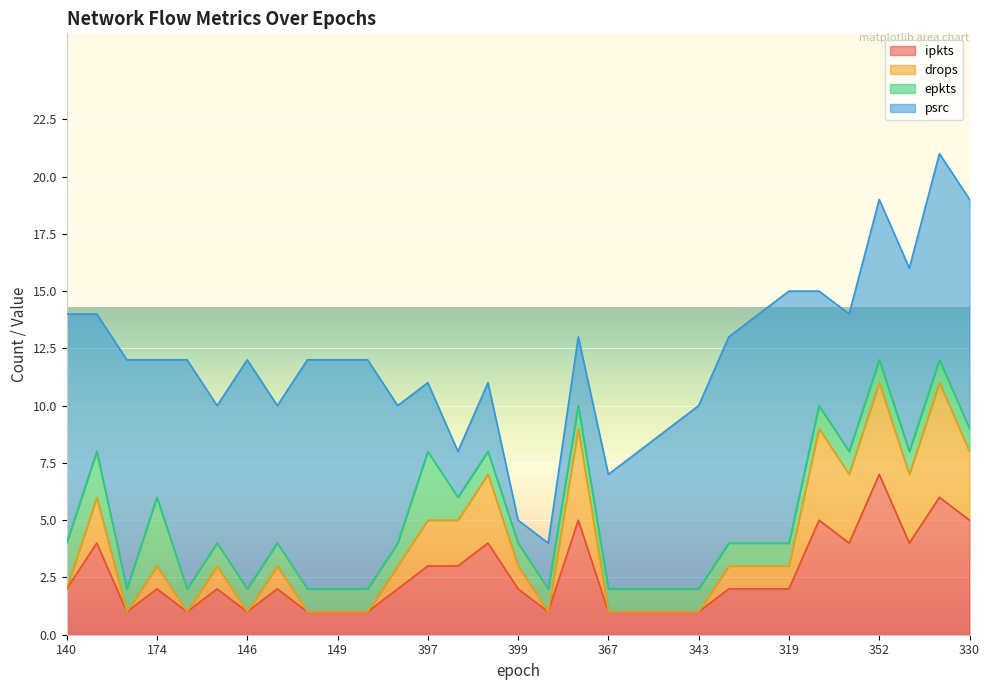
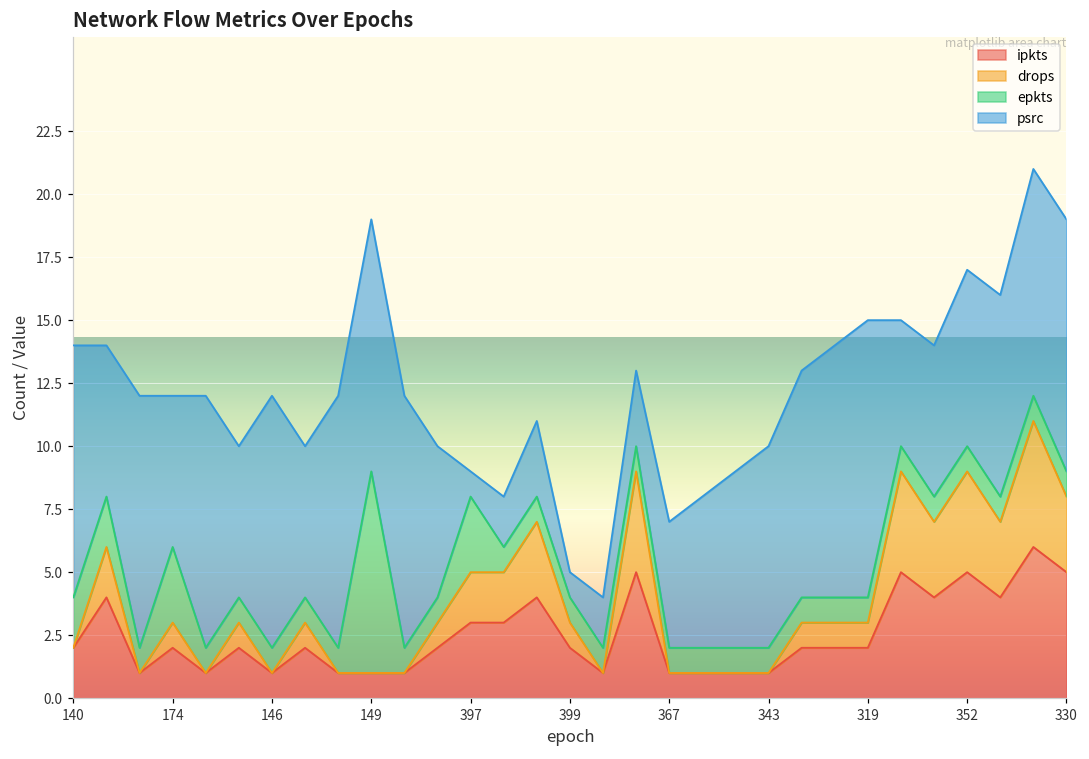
epkts, 149: 1 -> 8
psrc, 397: 3 -> 1
ipkts, 352: 7 -> 5
